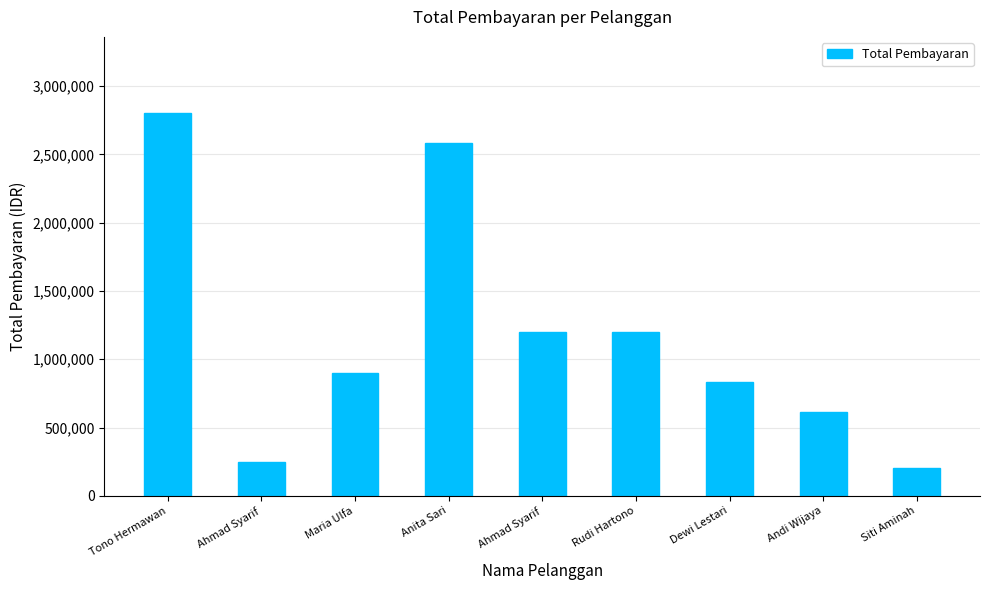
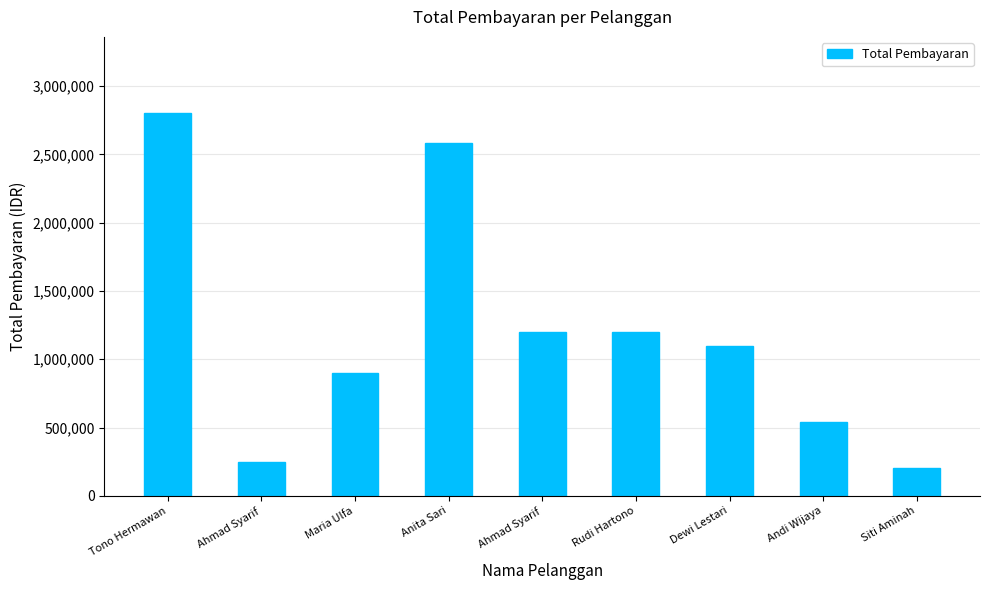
Dewi Lestari: 830,000 -> 1,100,000
Andi Wijaya: 620,000 -> 540,000
